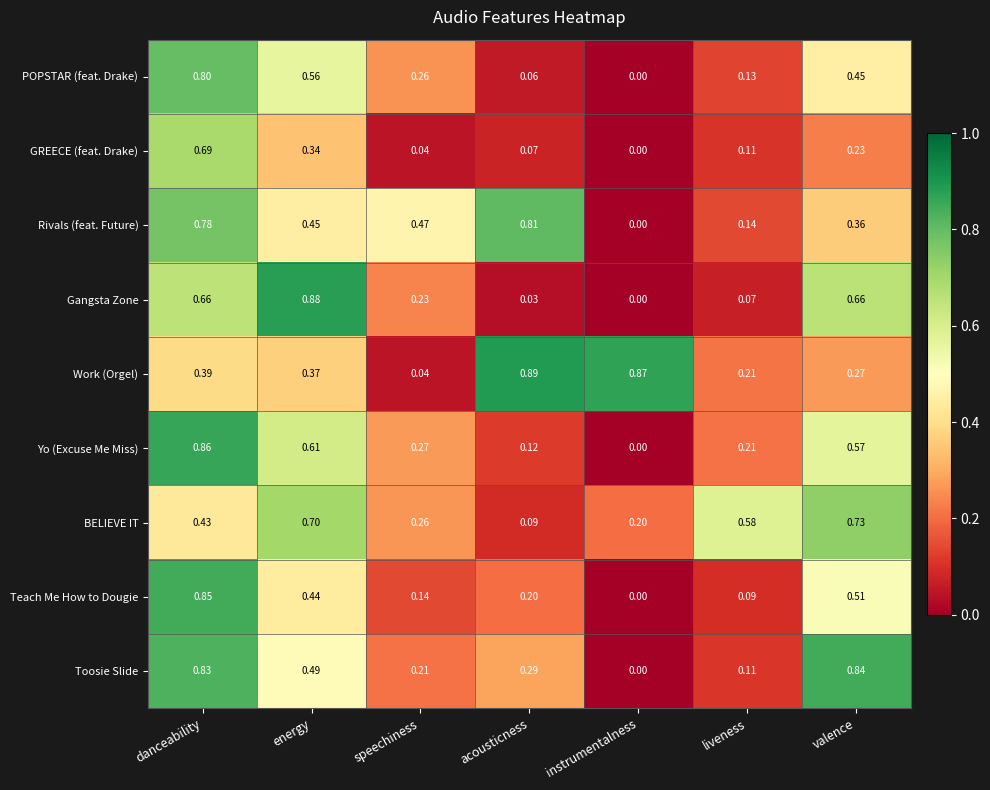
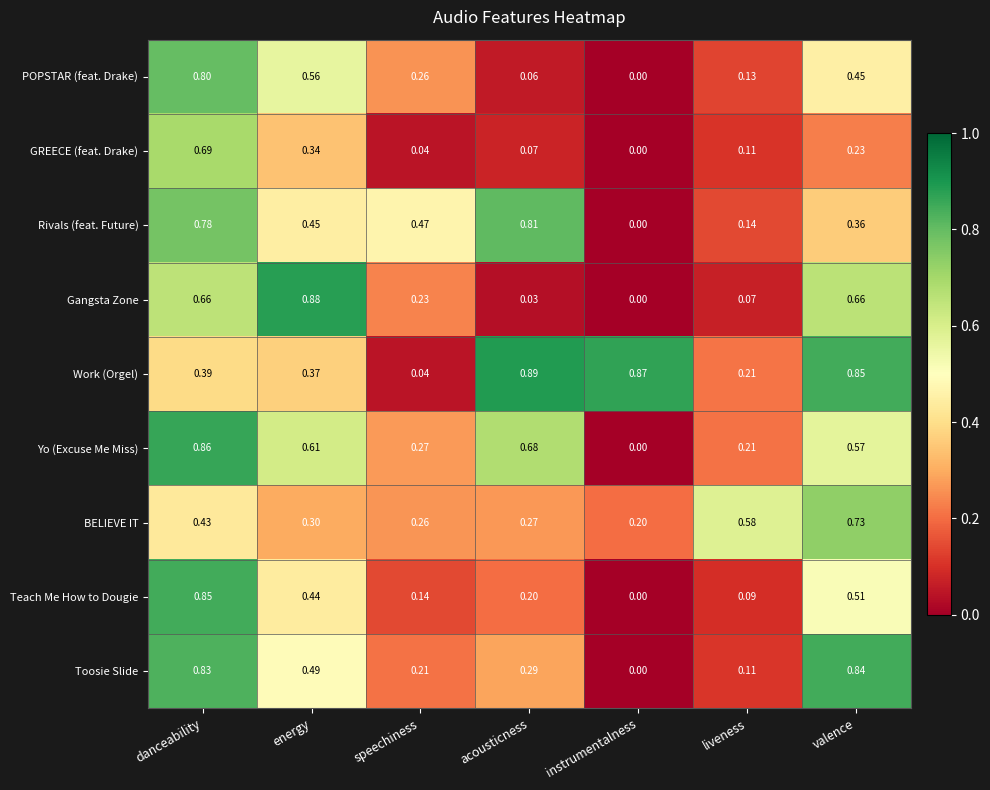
Work (Orgel), valence: 0.27 -> 0.85
Yo (Excuse Me Miss), acousticness: 0.12 -> 0.68
BELIEVE IT, energy: 0.70 -> 0.30
BELIEVE IT, acousticness: 0.09 -> 0.27
